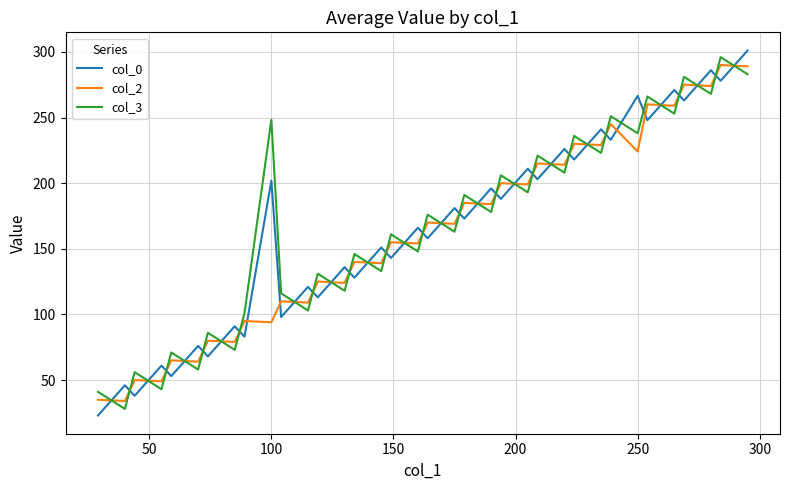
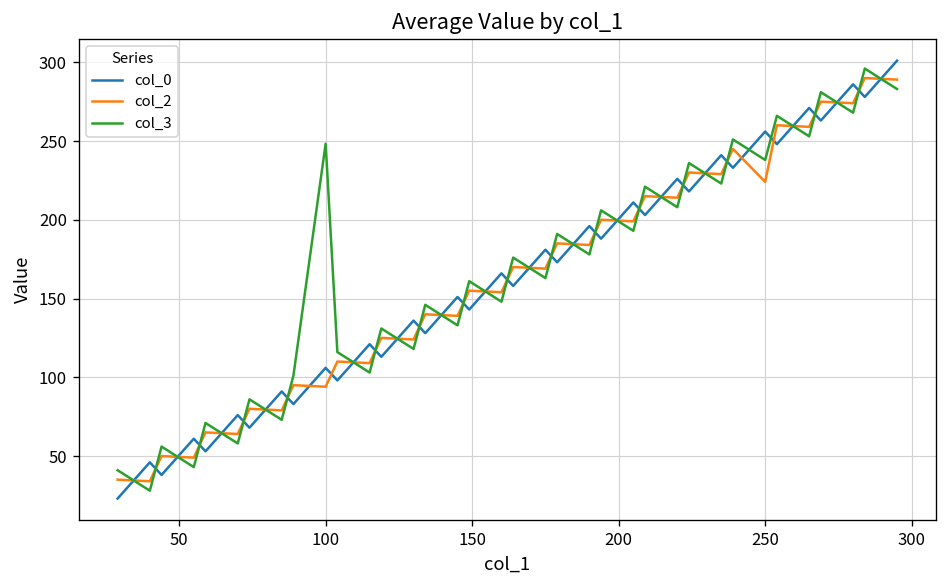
col_0, 100: 202 -> 106
col_0, 250: 267 -> 256
